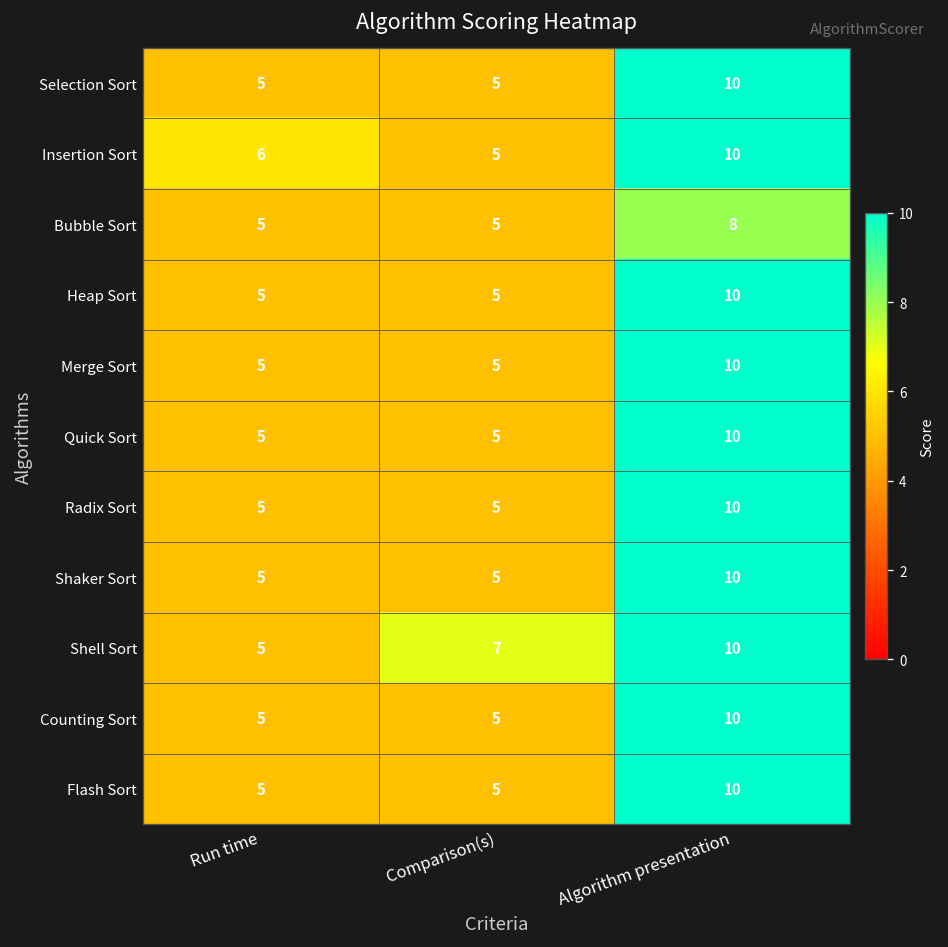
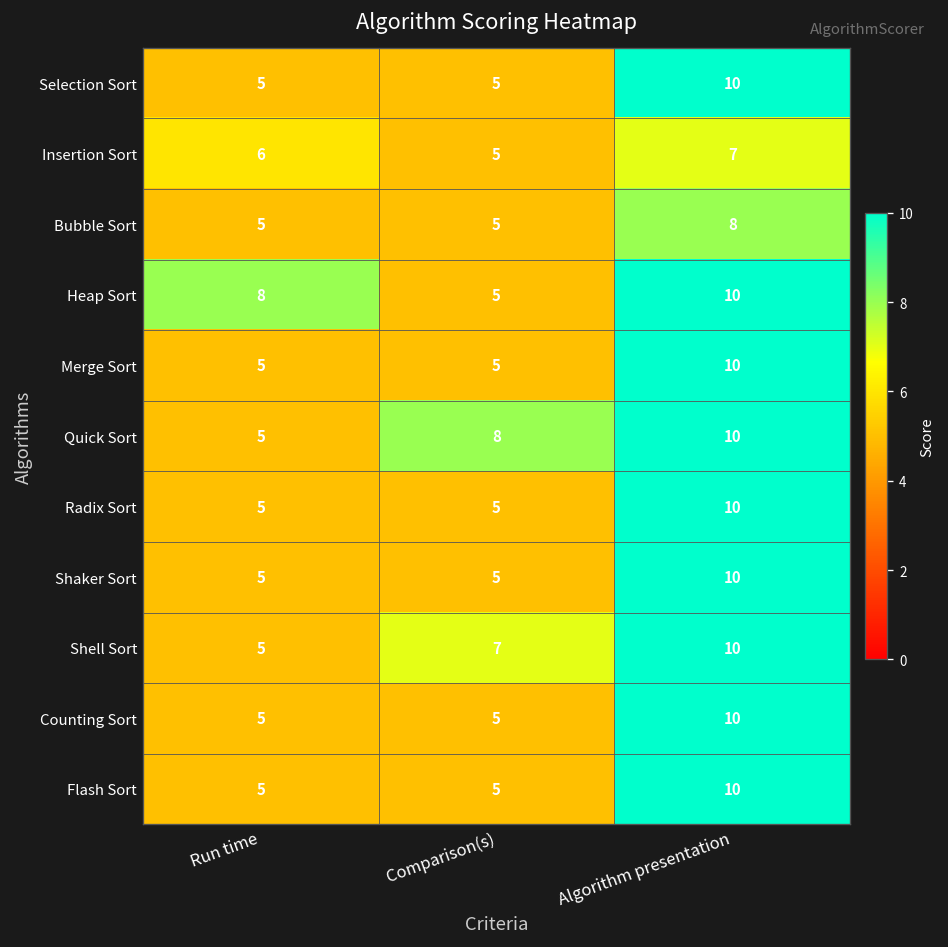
Insertion Sort, Algorithm presentation: 10 -> 7
Heap Sort, Run time: 5 -> 8
Quick Sort, Comparison(s): 5 -> 8
